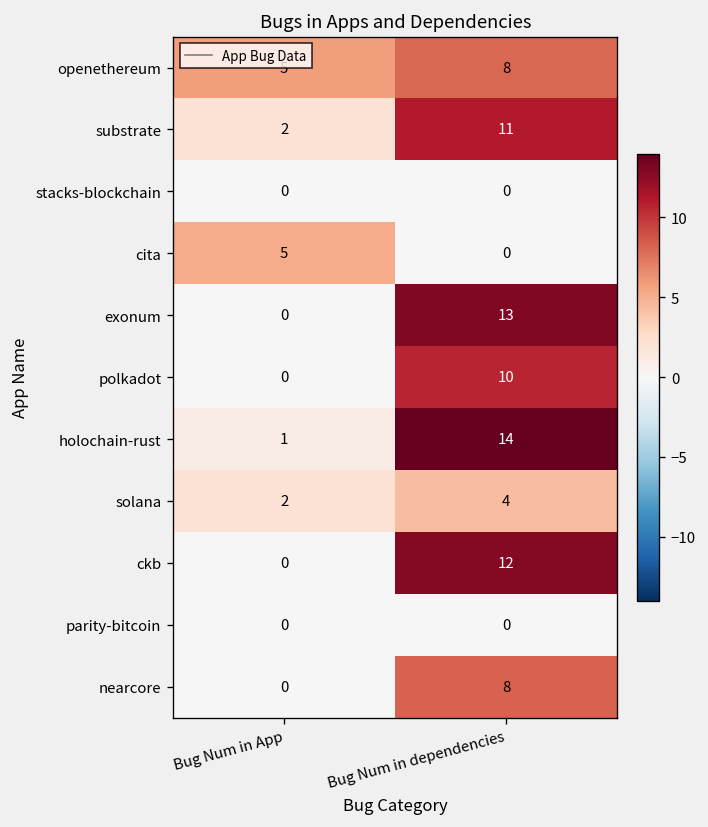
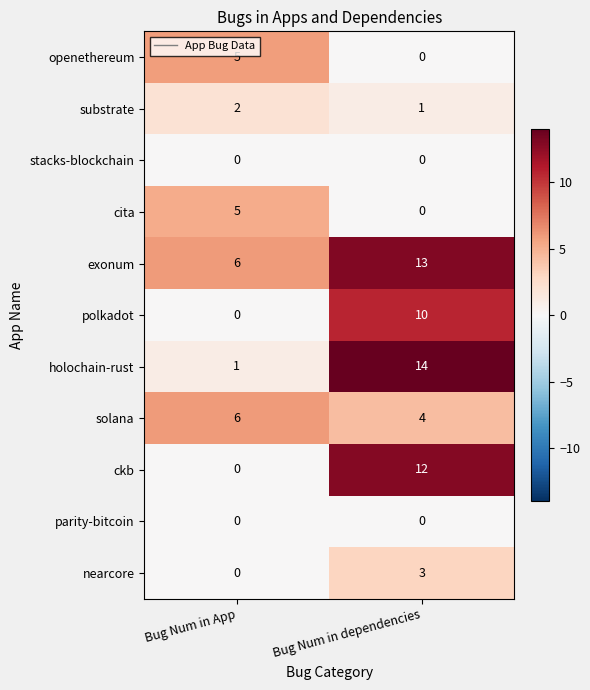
openethereum, Bug Num in dependencies: 8 -> 0
substrate, Bug Num in dependencies: 11 -> 1
exonum, Bug Num in App: 0 -> 6
solana, Bug Num in App: 2 -> 6
nearcore, Bug Num in dependencies: 8 -> 3
